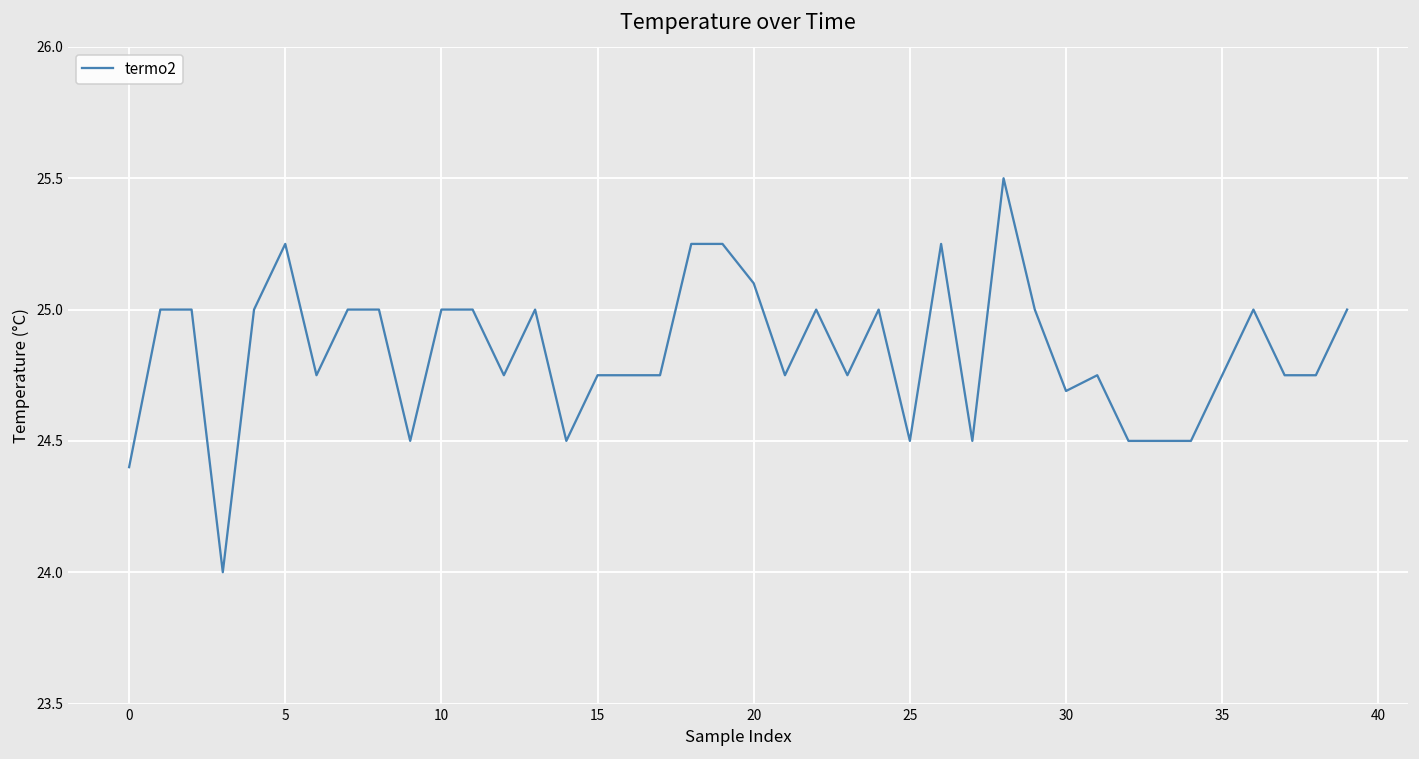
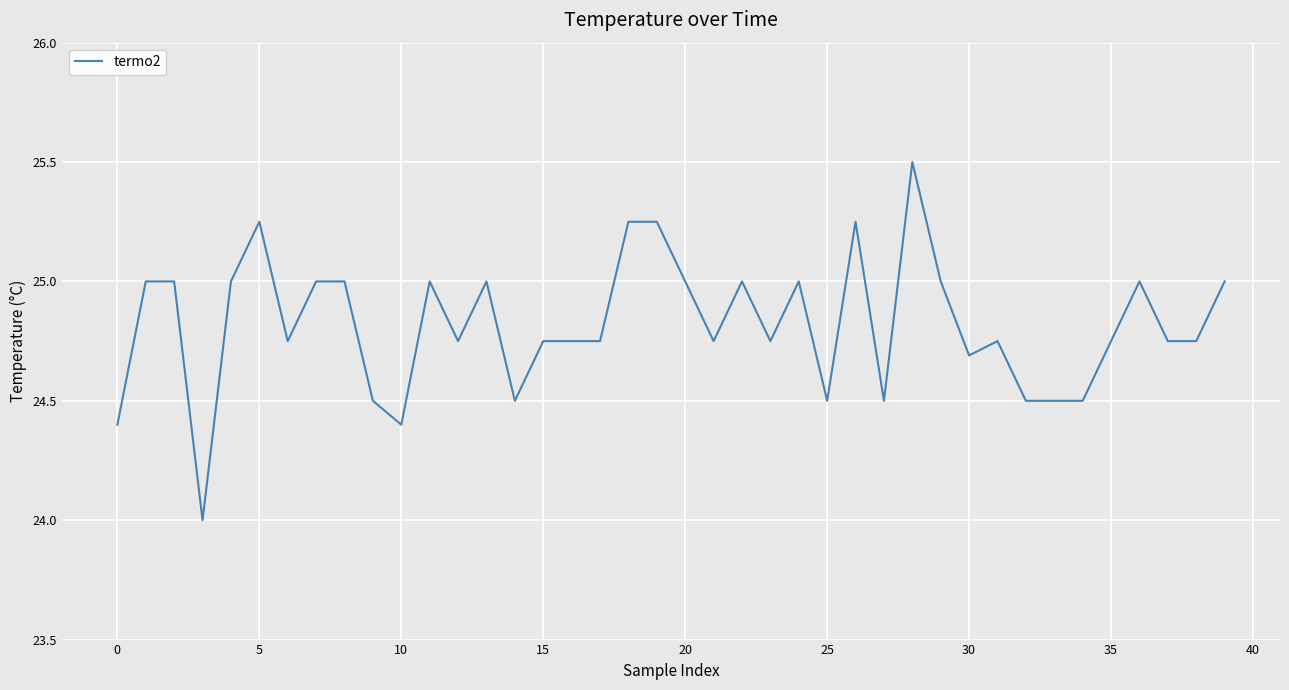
10: 25.0 -> 24.4
20: 25.1 -> 25.0
